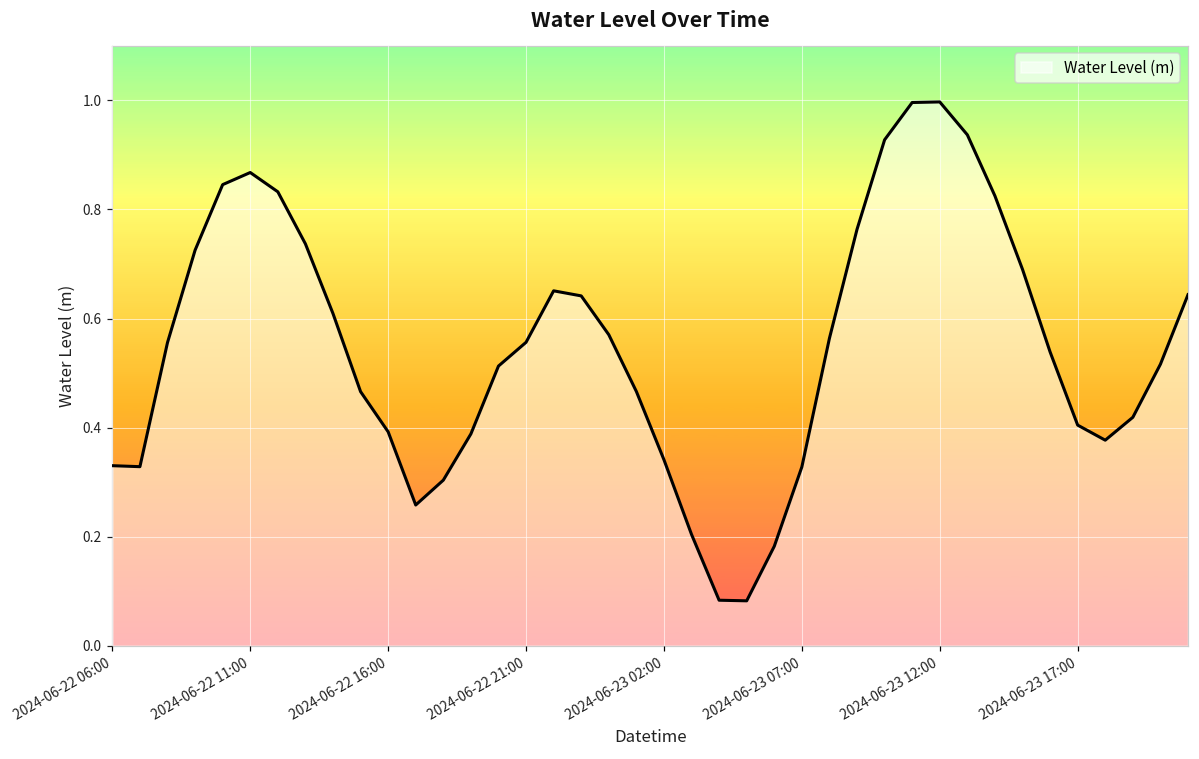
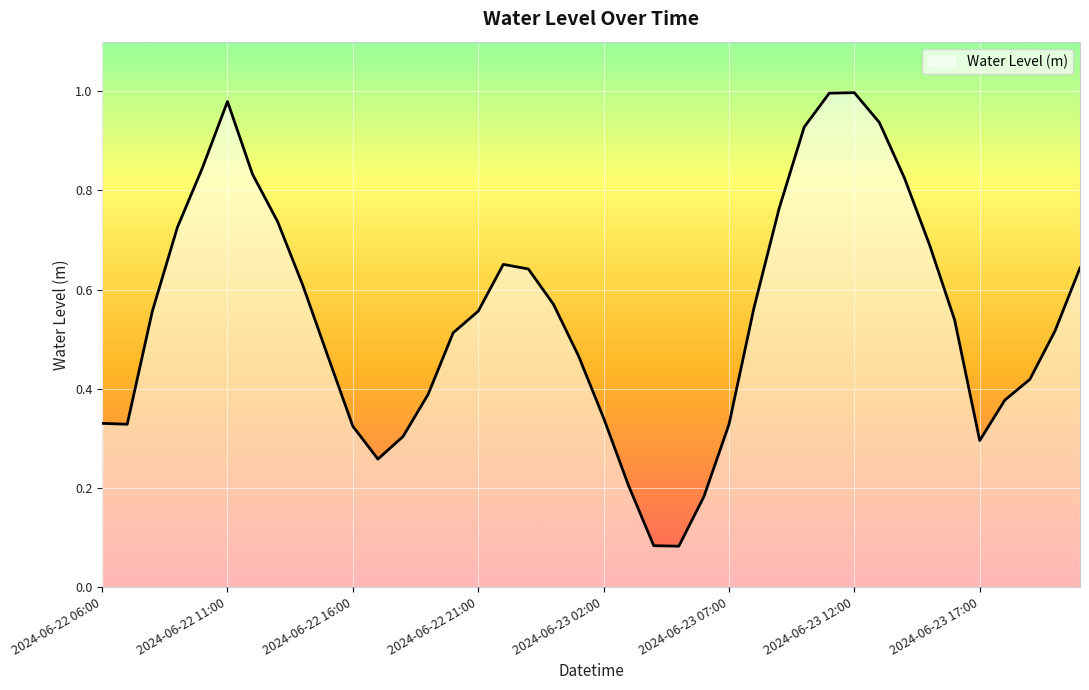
2024-06-22 11:00: 0.87 -> 0.98
2024-06-22 16:00: 0.39 -> 0.32
2024-06-23 17:00: 0.40 -> 0.30
